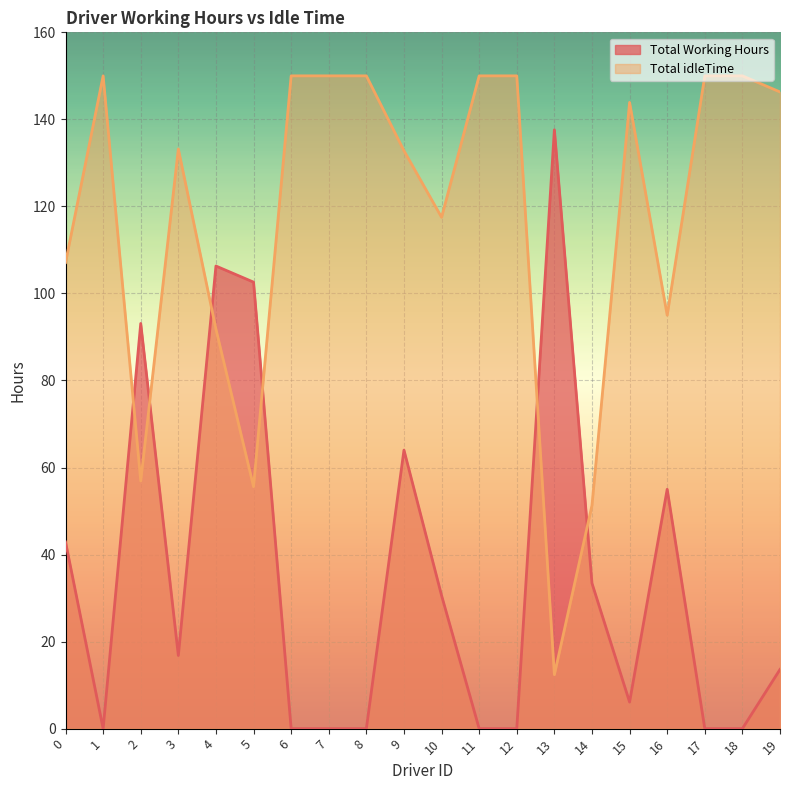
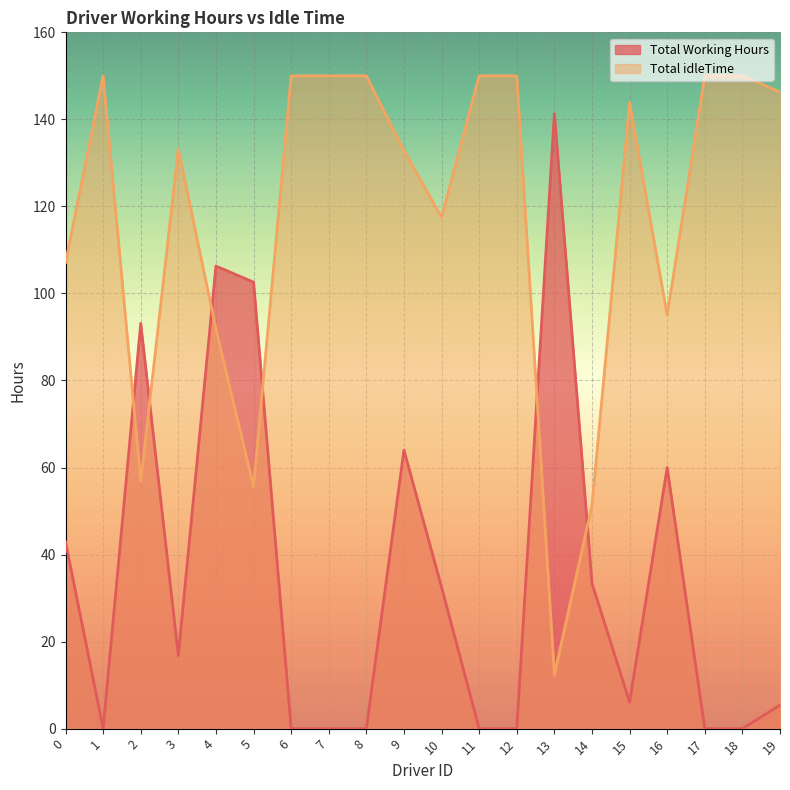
Total Working Hours, 10: 31 -> 33
Total Working Hours, 13: 138 -> 141
Total Working Hours, 16: 55 -> 60
Total Working Hours, 19: 14 -> 5
